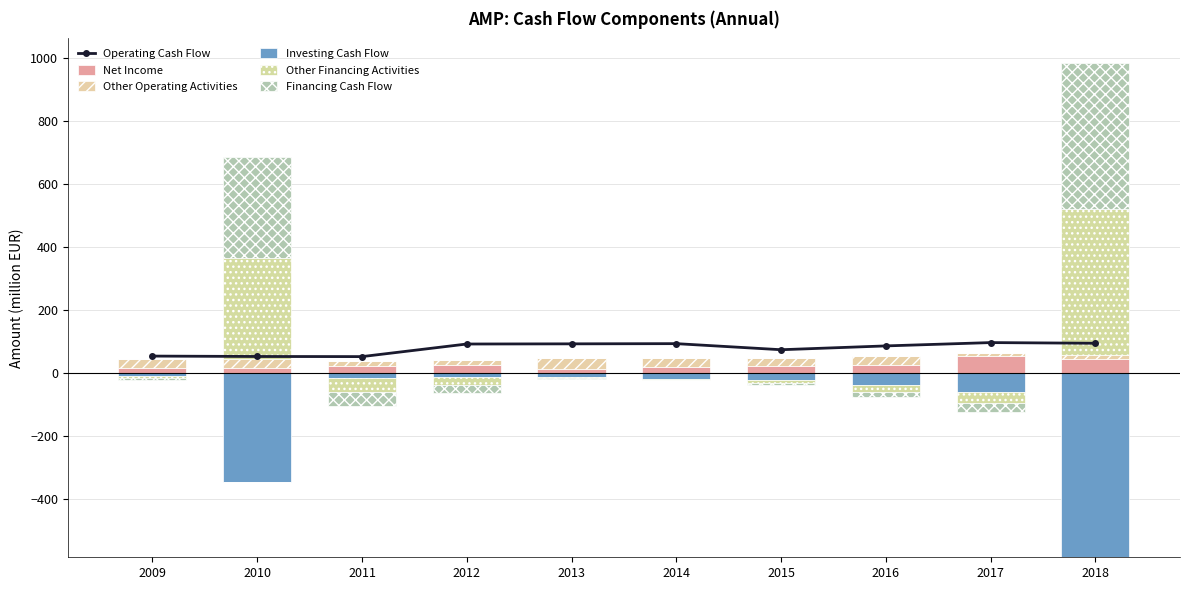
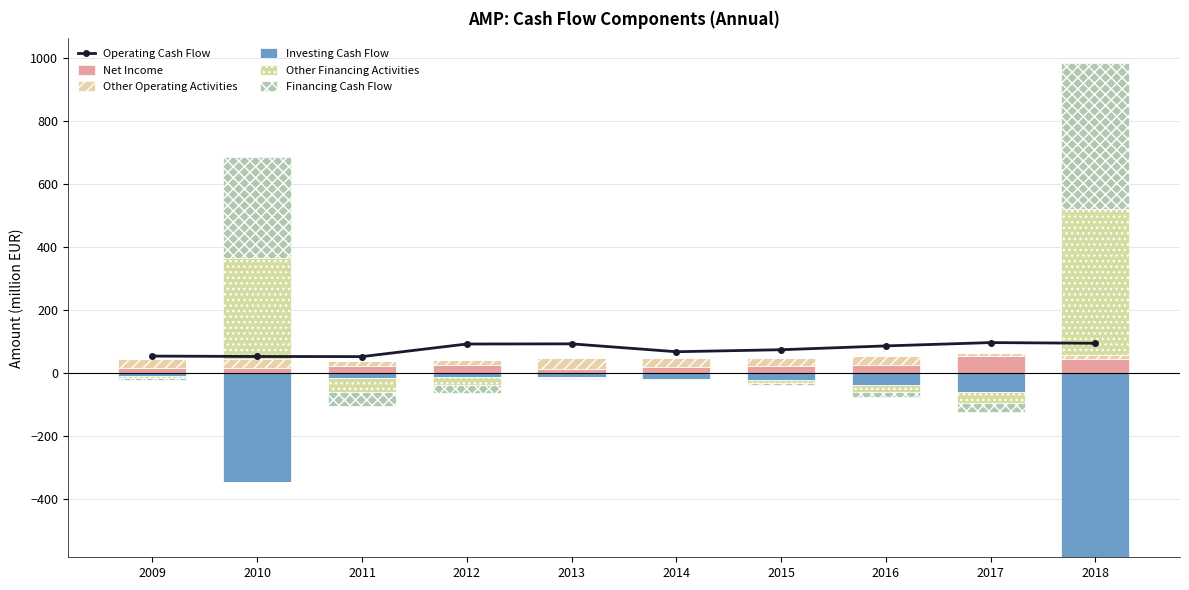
Operating Cash Flow, 2014: 90 -> 70
